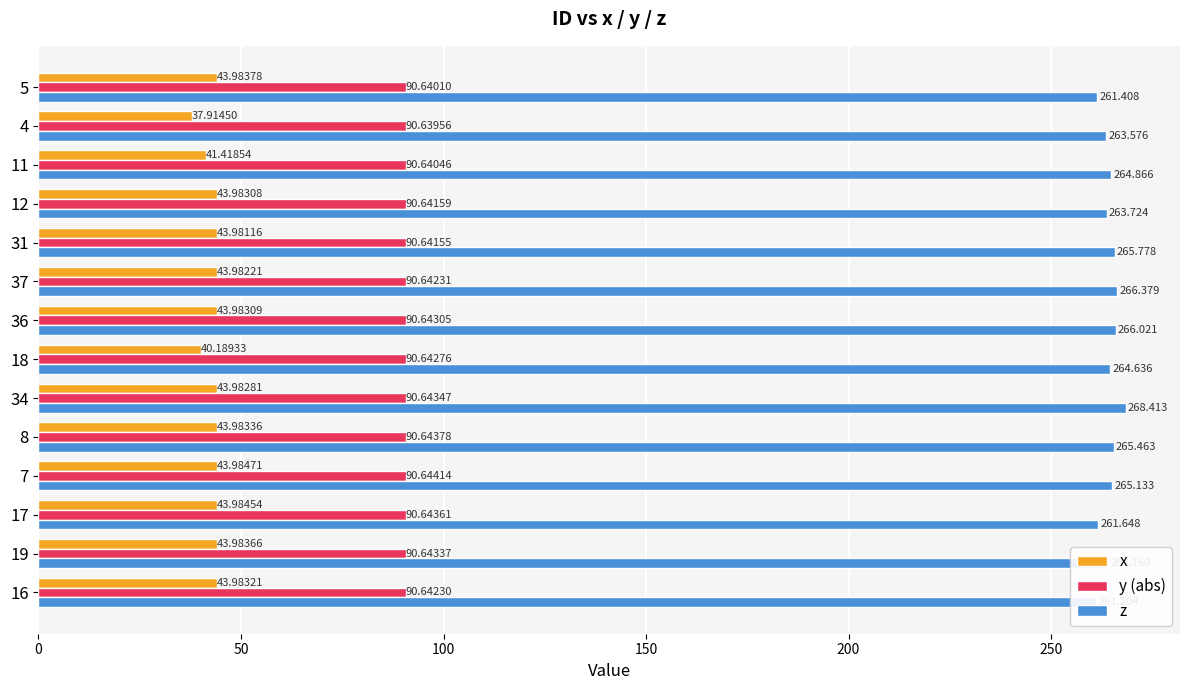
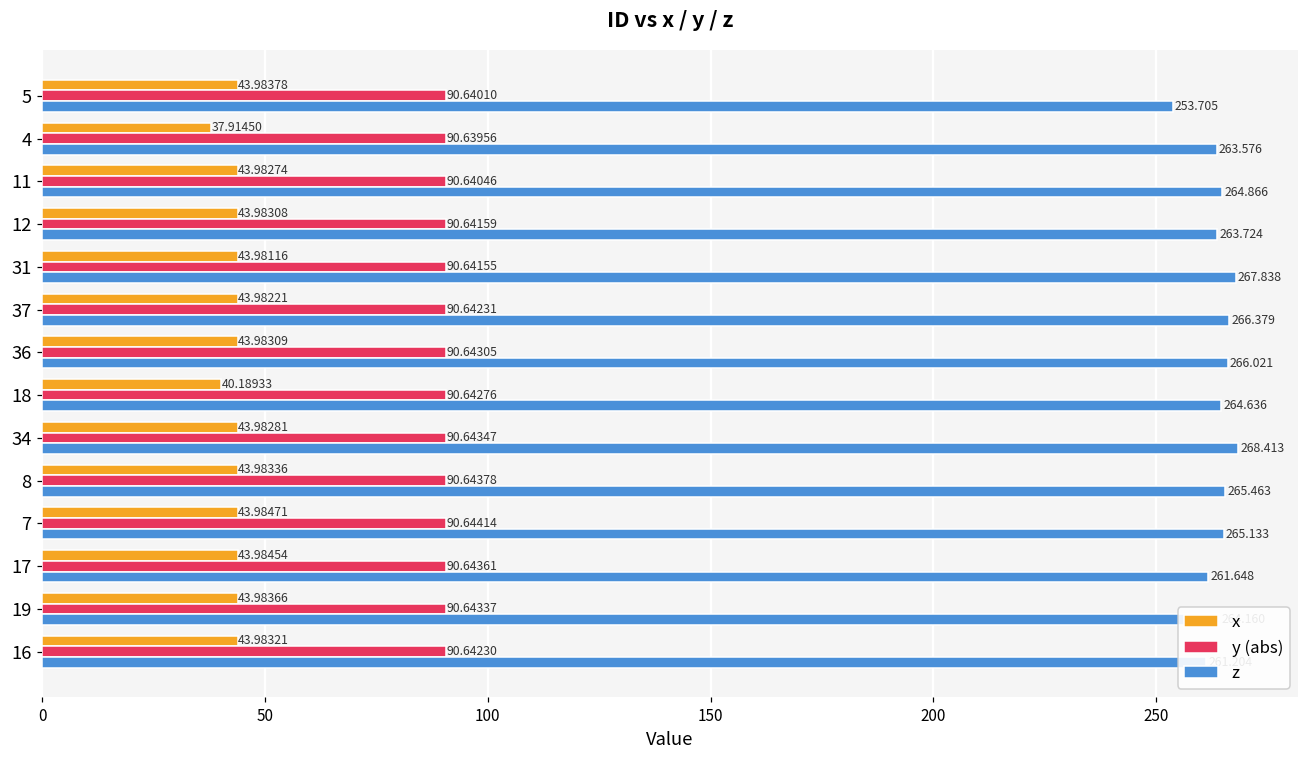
z, 5: 261.408 -> 253.705
x, 11: 41.41854 -> 43.98274
z, 31: 265.778 -> 267.838
